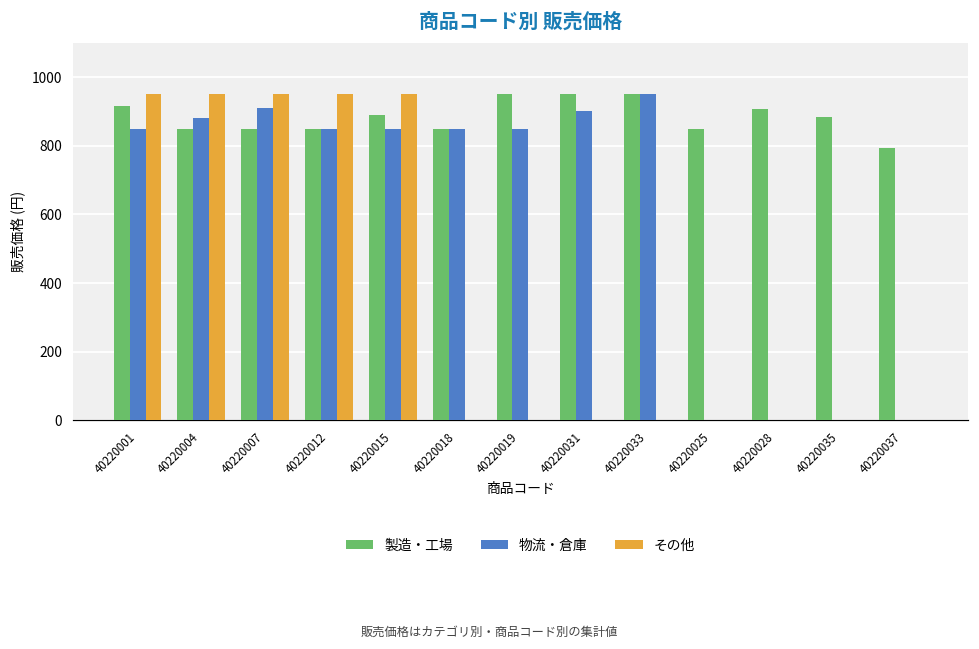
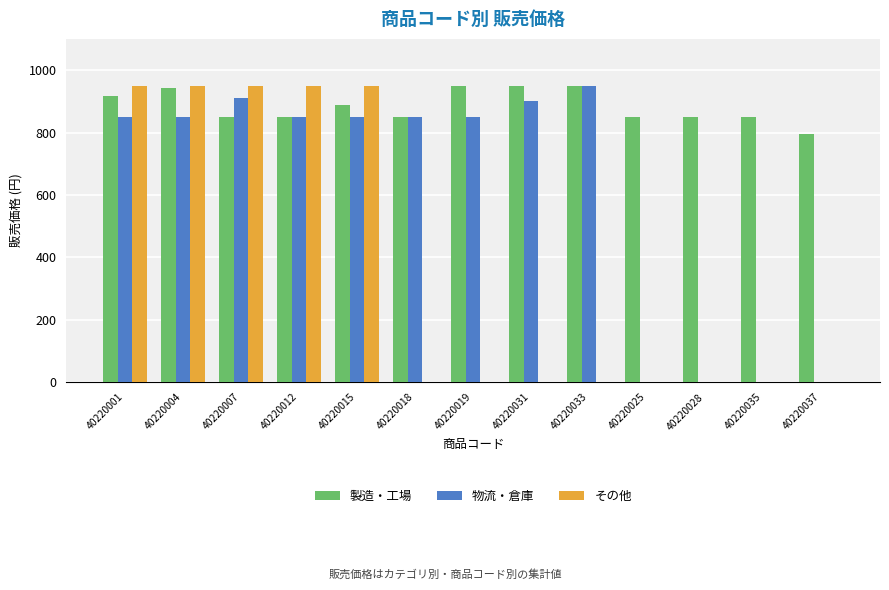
製造・工場, 40220004: 850 -> 940
物流・倉庫, 40220004: 880 -> 850
製造・工場, 40220028: 910 -> 850
製造・工場, 40220035: 880 -> 850
